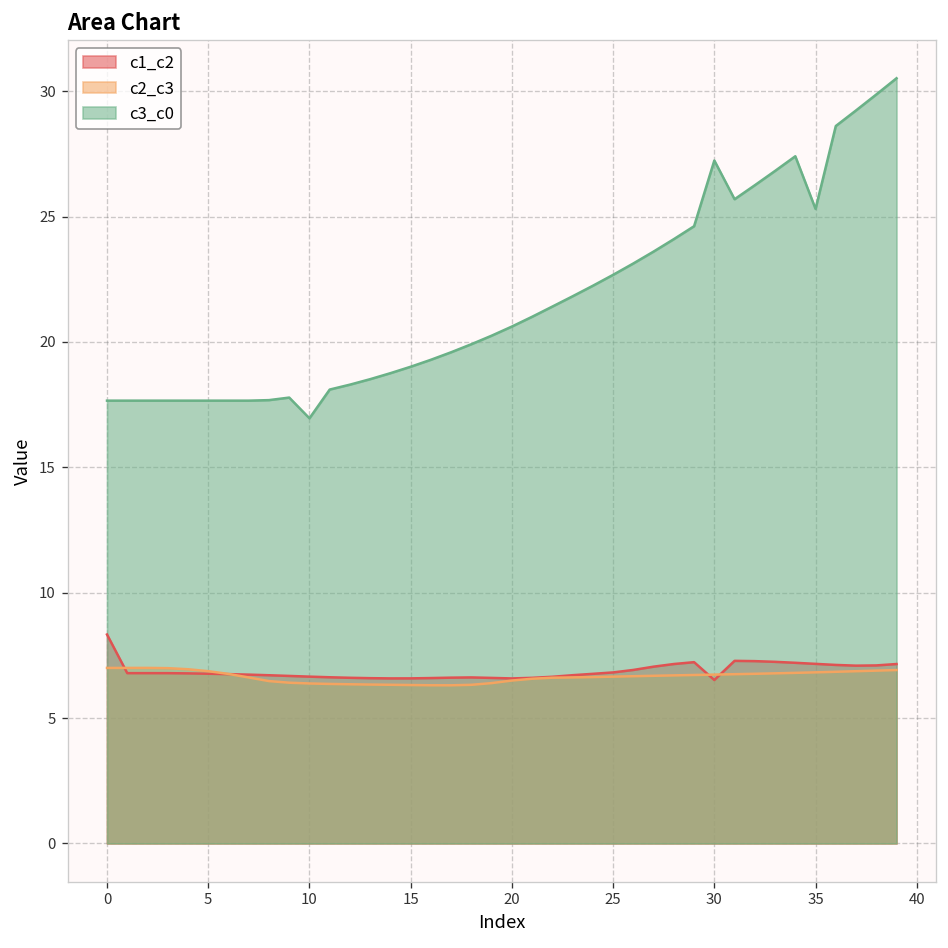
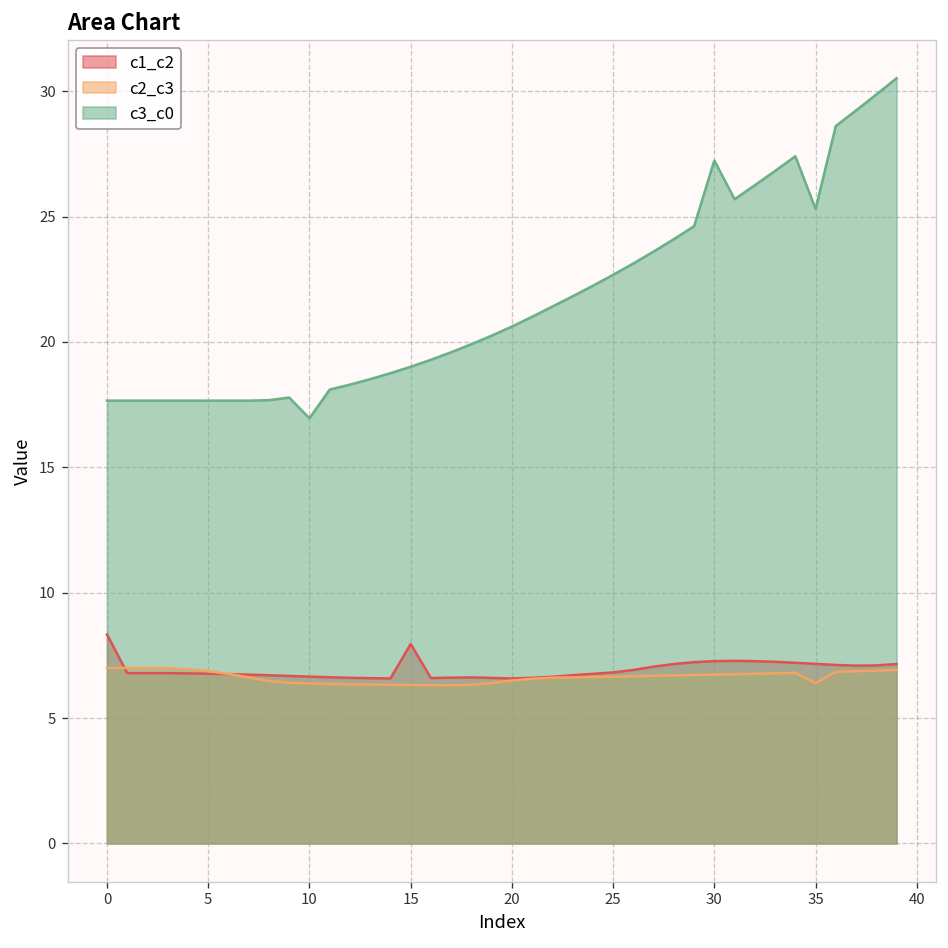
c1_c2, 15: 6.6 -> 8.0
c1_c2, 30: 6.5 -> 7.3
c2_c3, 35: 6.8 -> 6.4
